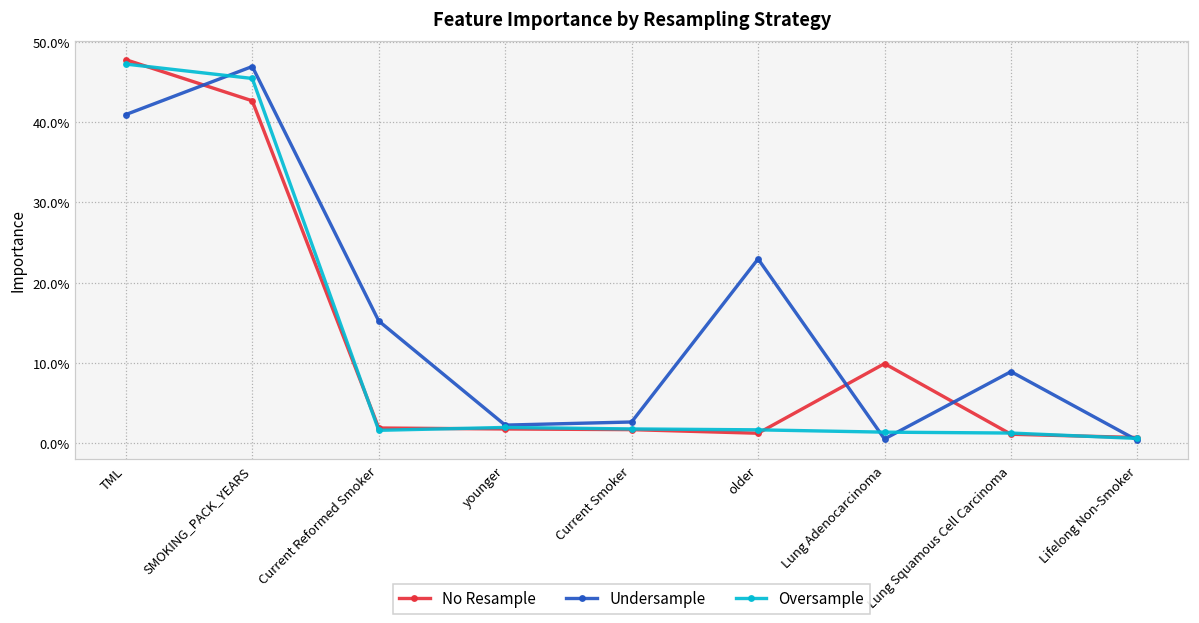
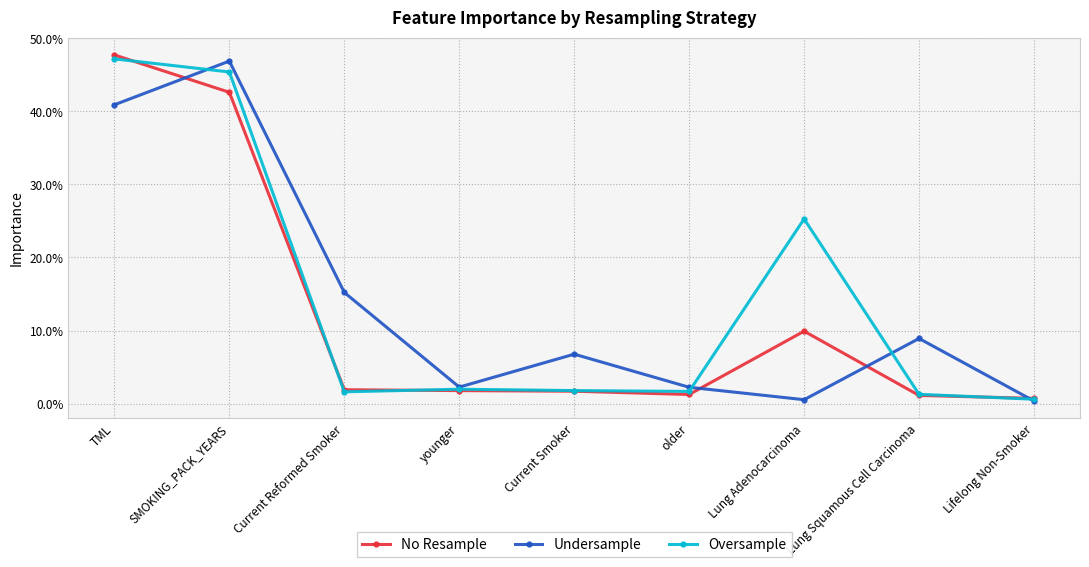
Undersample, Current Smoker: 3% -> 7%
Undersample, older: 23% -> 2%
Oversample, Lung Adenocarcinoma: 1% -> 25%
